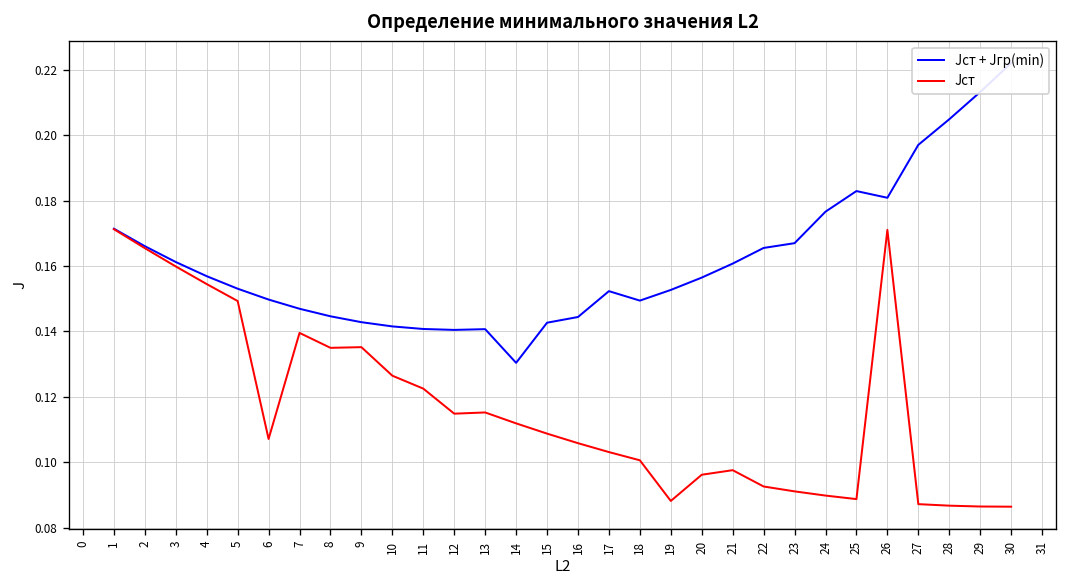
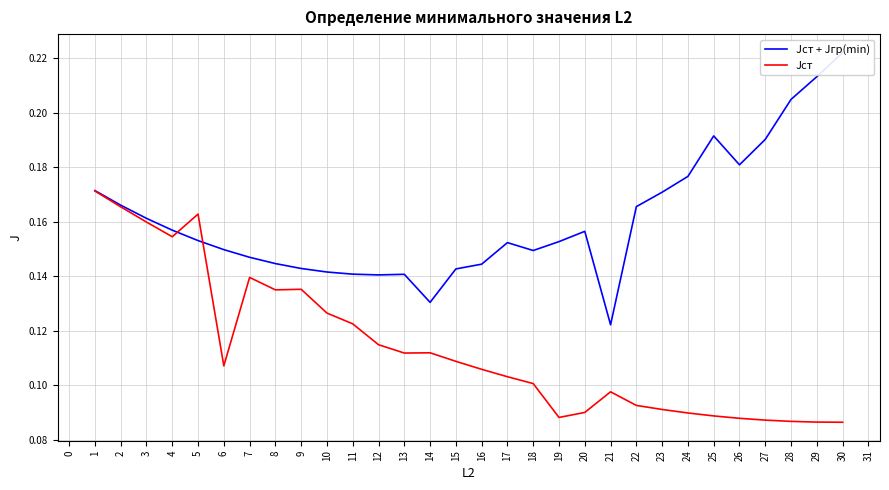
Jст, 5: 0.149 -> 0.163
Jст, 13: 0.115 -> 0.112
Jст, 20: 0.096 -> 0.090
Jст + Jгр(min), 21: 0.161 -> 0.122
Jст + Jгр(min), 23: 0.167 -> 0.171
Jст + Jгр(min), 25: 0.183 -> 0.192
Jст, 26: 0.171 -> 0.088
Jст + Jгр(min), 27: 0.197 -> 0.190
